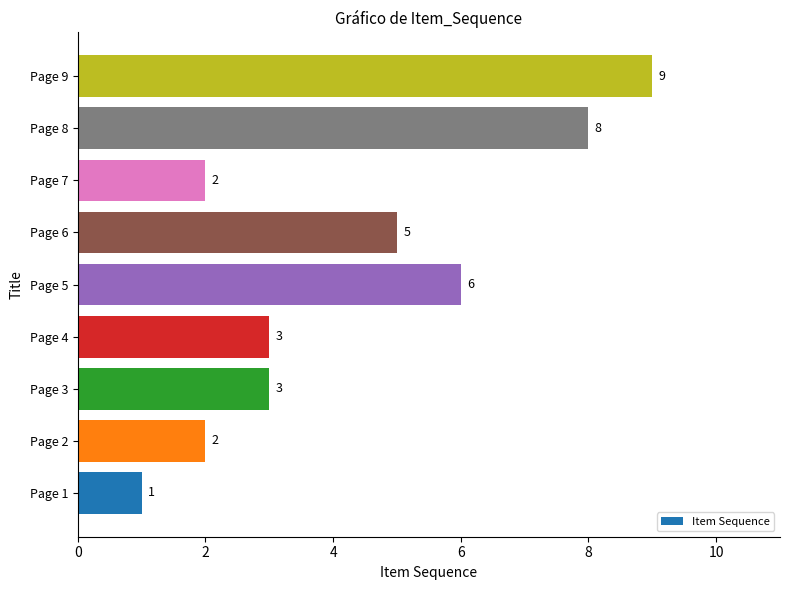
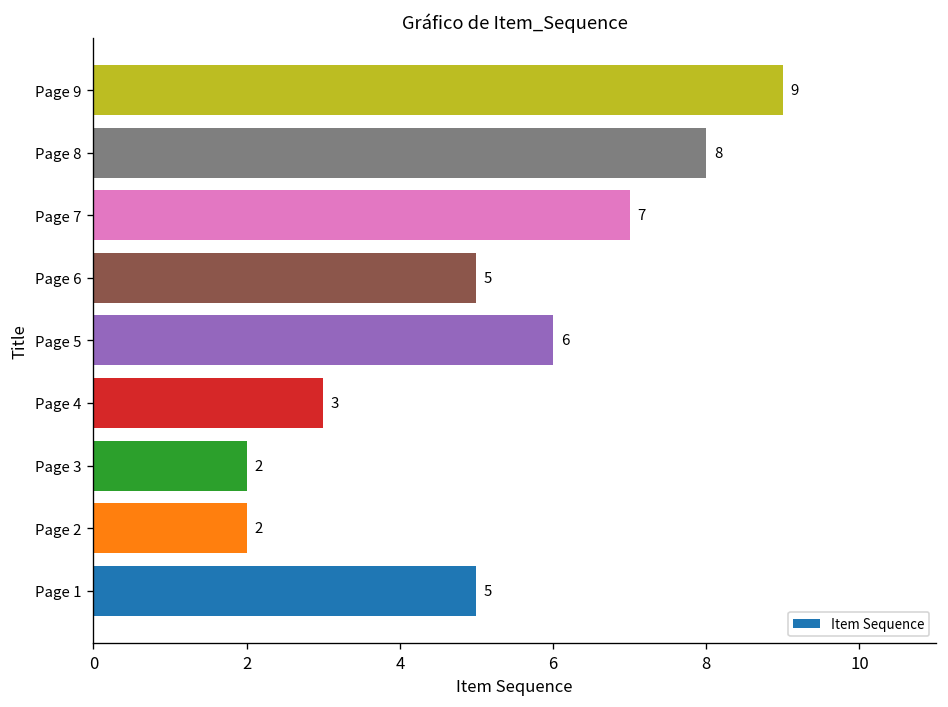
Page 7: 2 -> 7
Page 3: 3 -> 2
Page 1: 1 -> 5
